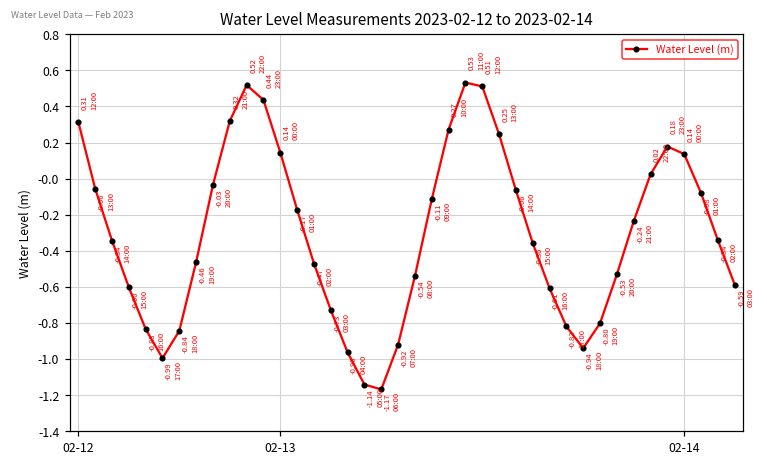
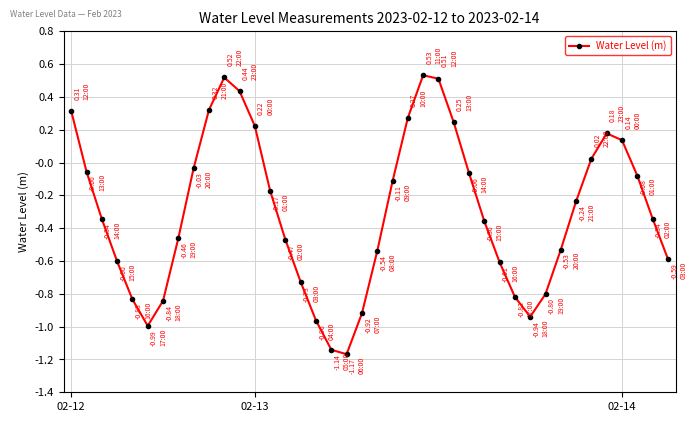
02-13: 0.14 -> 0.22
